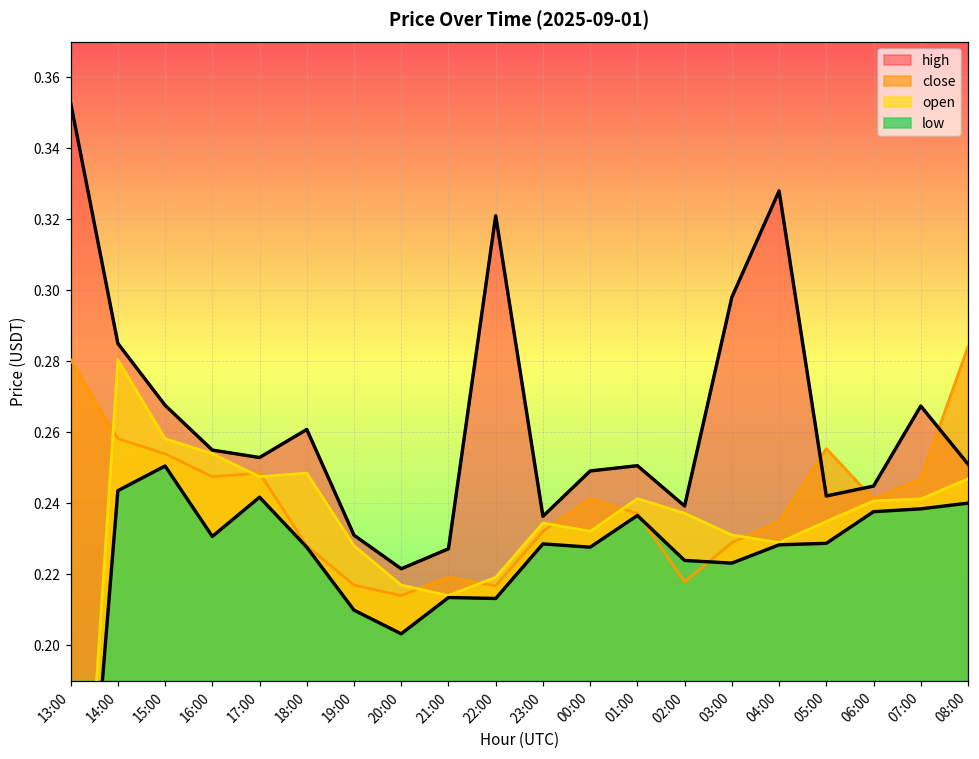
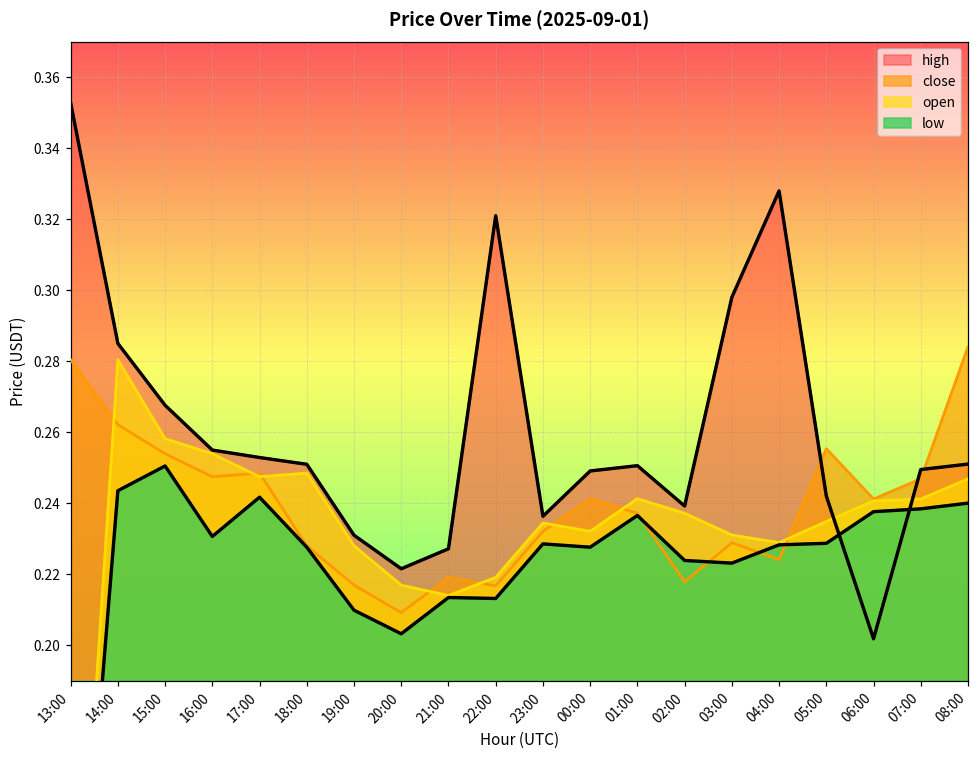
close, 14:00: 0.258 -> 0.262
high, 18:00: 0.261 -> 0.251
close, 20:00: 0.214 -> 0.209
close, 04:00: 0.235 -> 0.224
high, 06:00: 0.245 -> 0.202
high, 07:00: 0.267 -> 0.249
